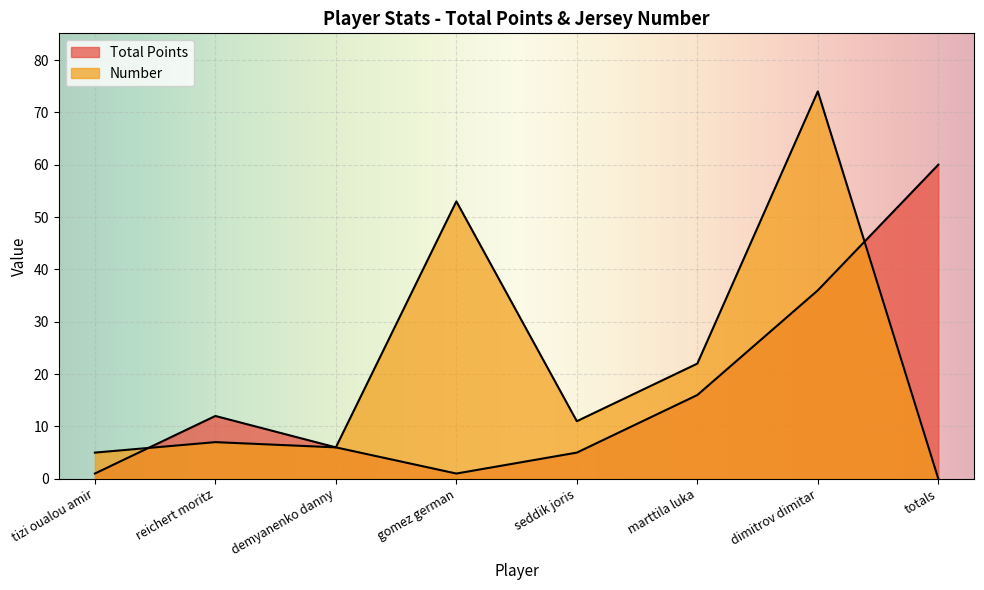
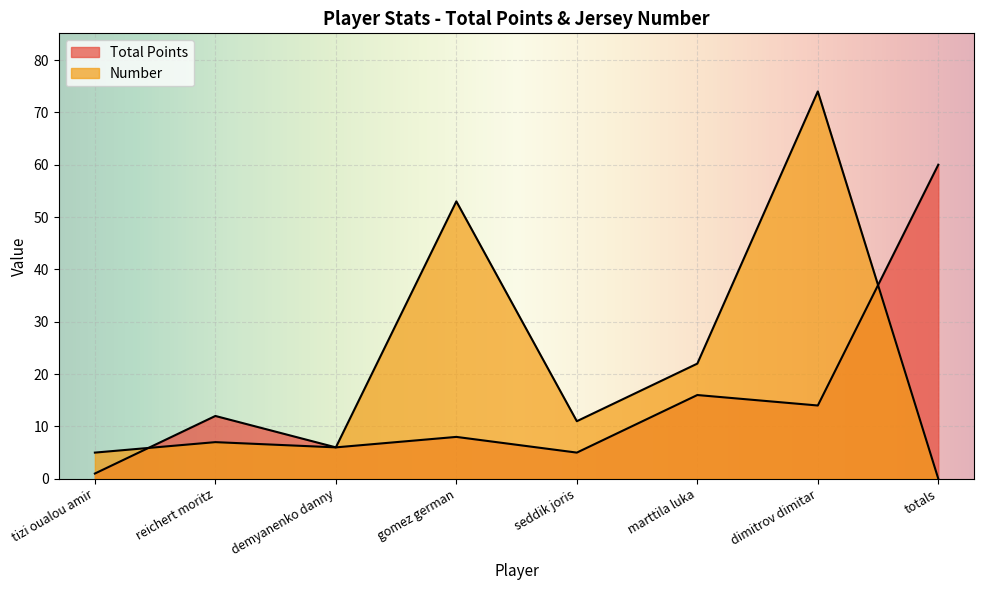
Total Points, gomez german: 1 -> 8
Total Points, dimitrov dimitar: 36 -> 14
